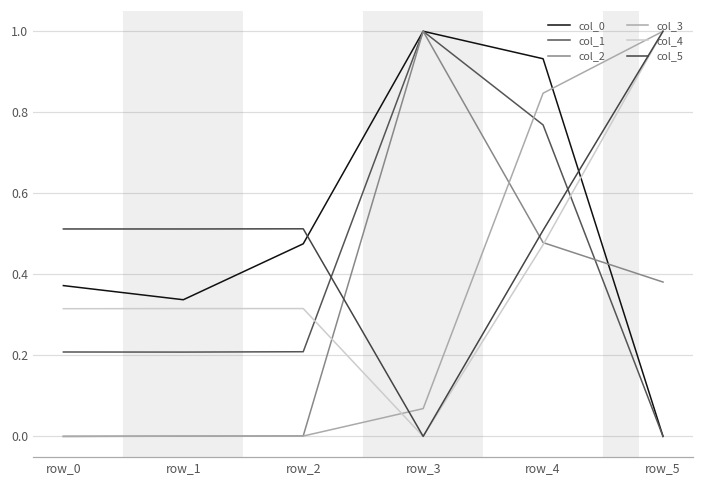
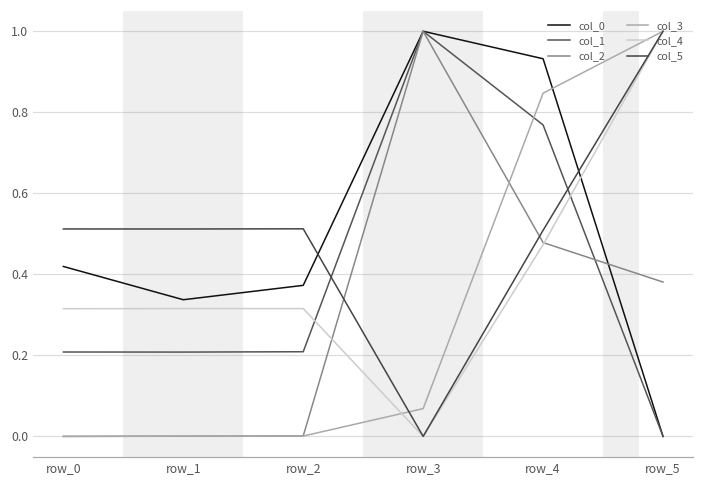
col_0, row_0: 0.37 -> 0.42
col_0, row_2: 0.48 -> 0.37
